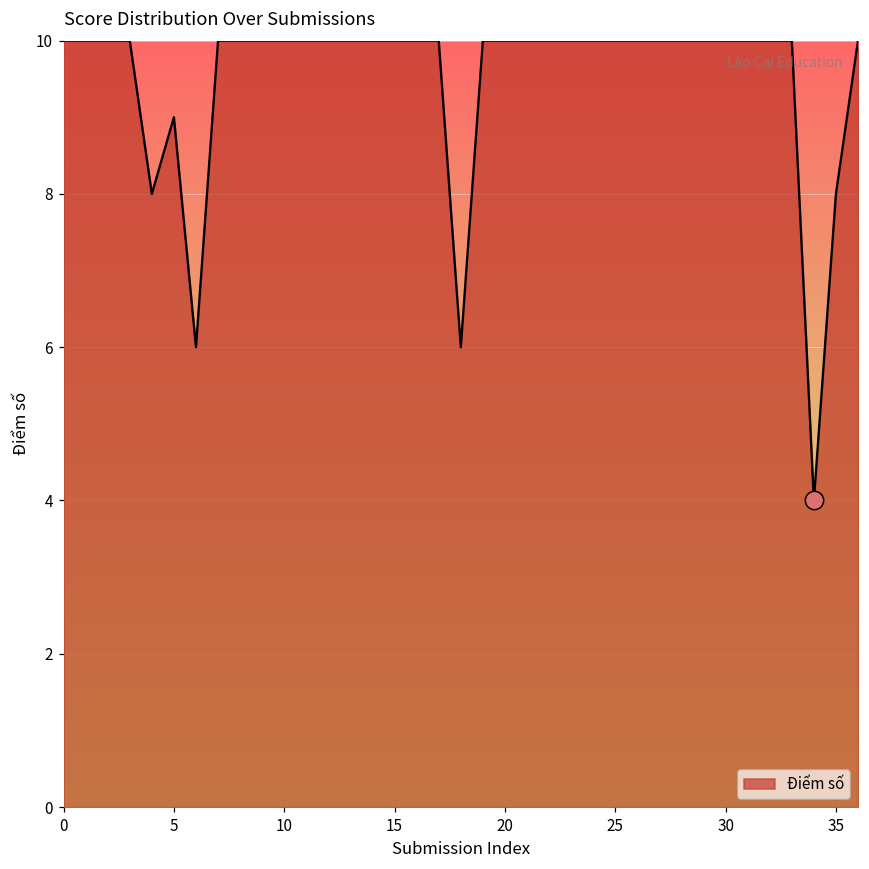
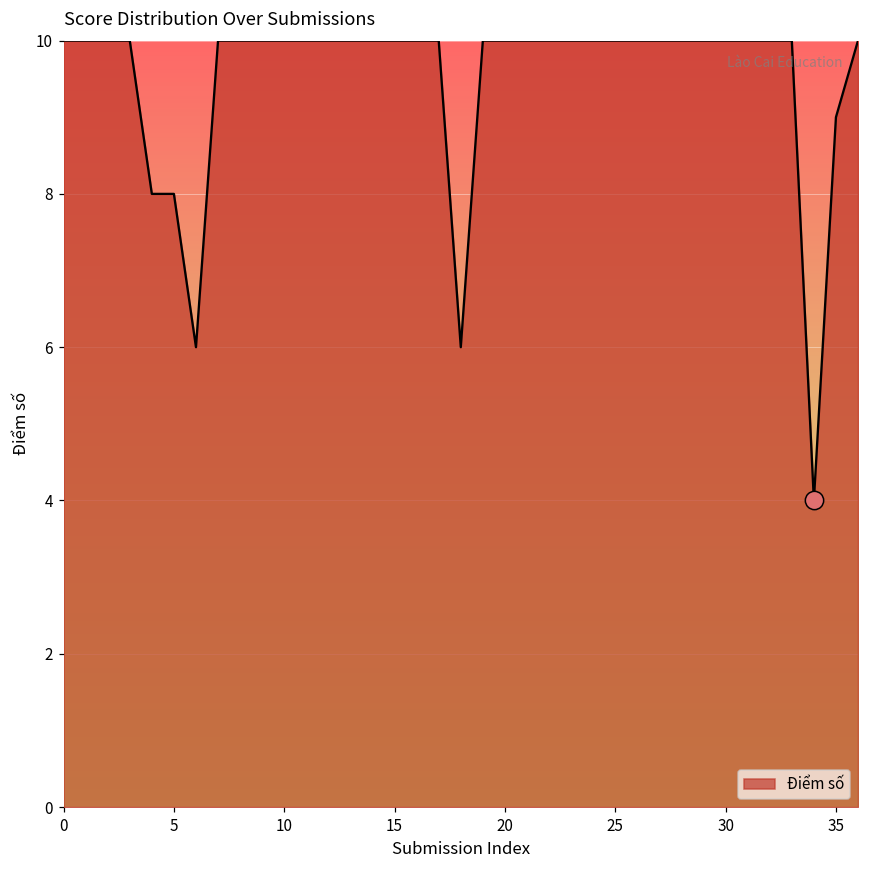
Điểm số, 5: 9 -> 8
Điểm số, 35: 8 -> 9
